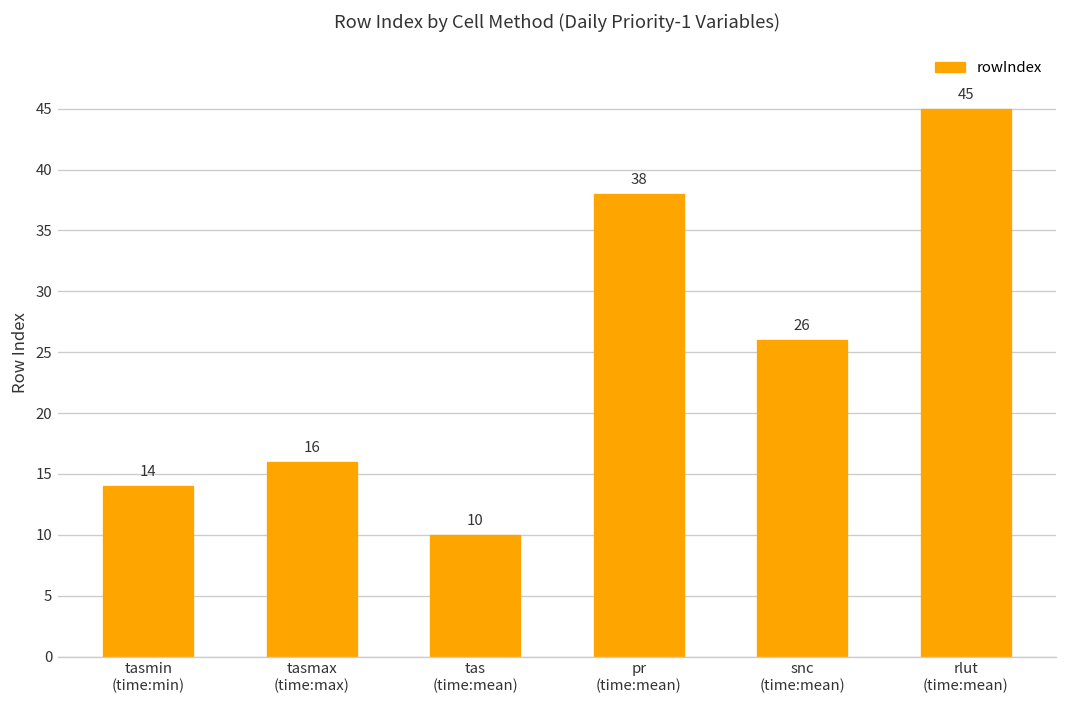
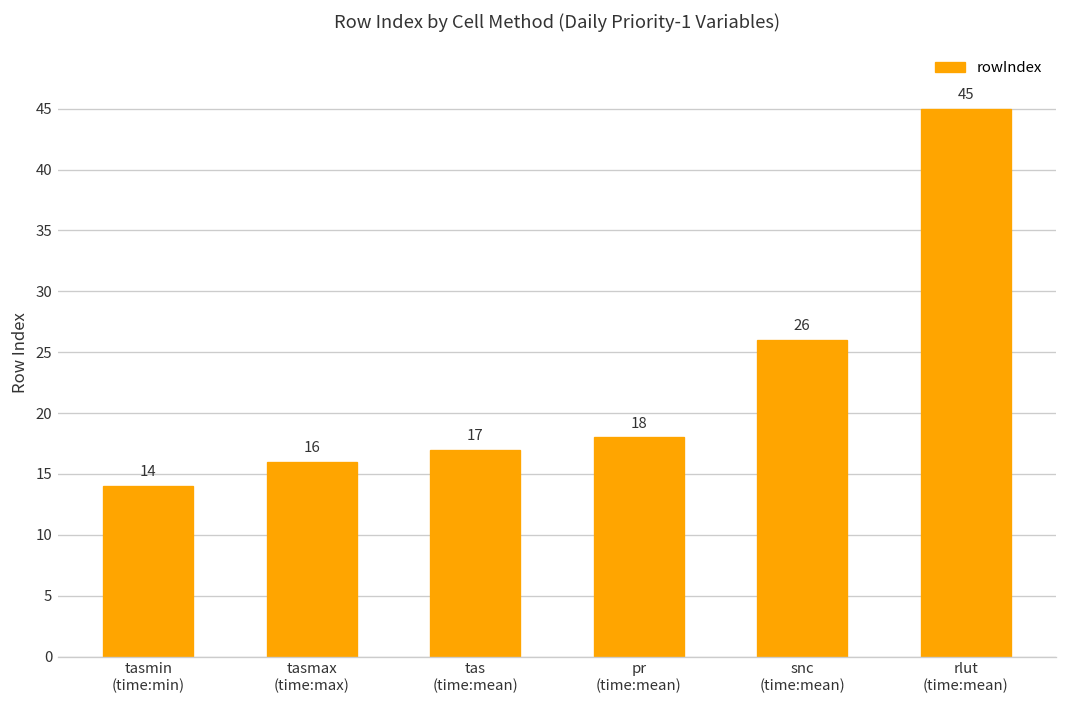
tas (time:mean): 10 -> 17
pr (time:mean): 38 -> 18
